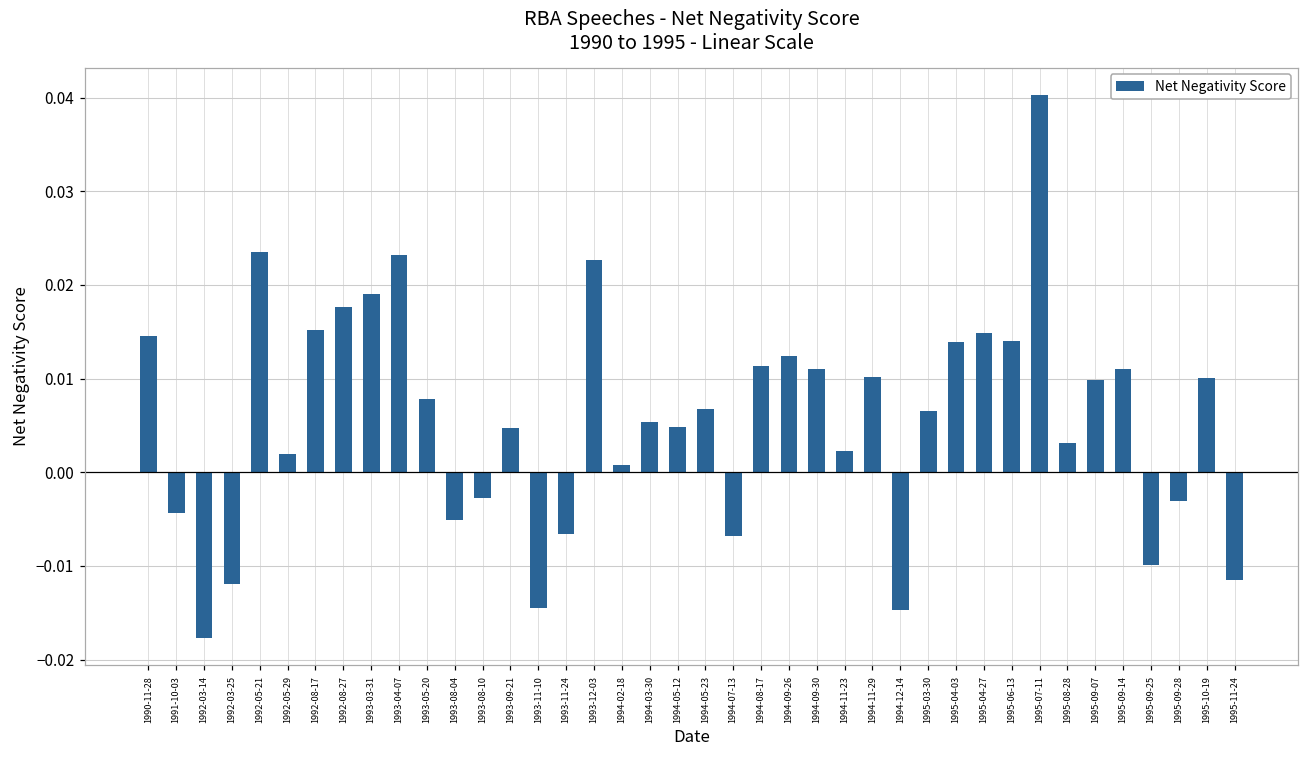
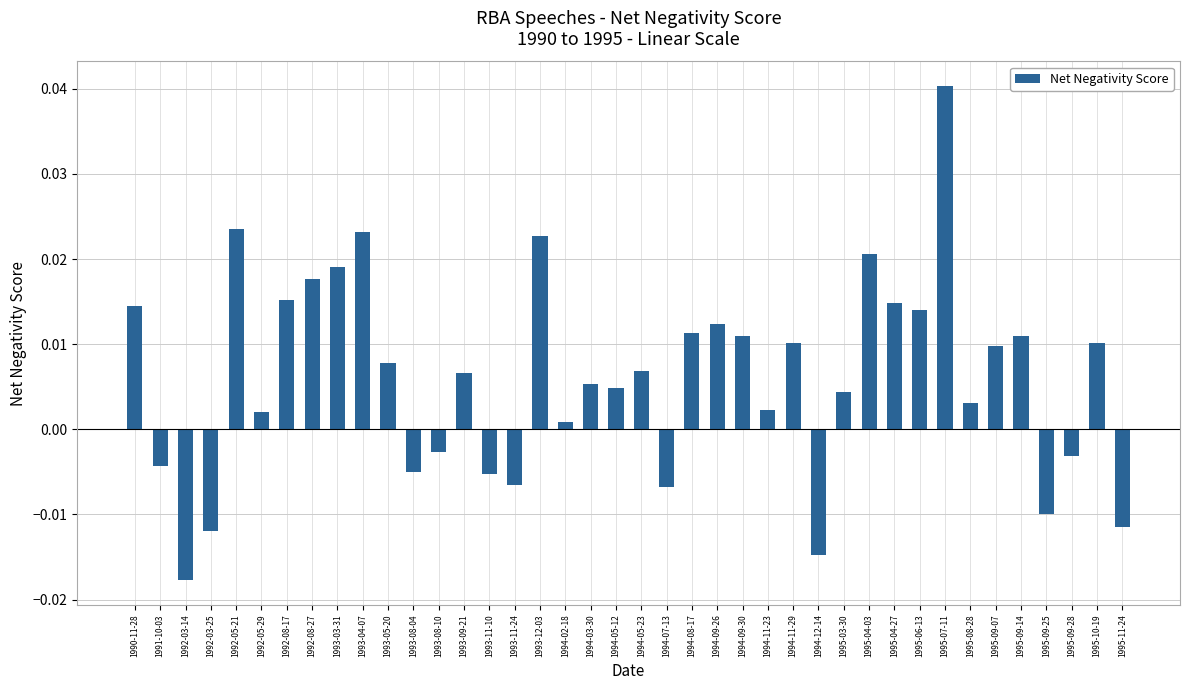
1993-09-21: 0.005 -> 0.007
1993-11-10: -0.014 -> -0.005
1995-03-30: 0.007 -> 0.004
1995-04-03: 0.014 -> 0.021
